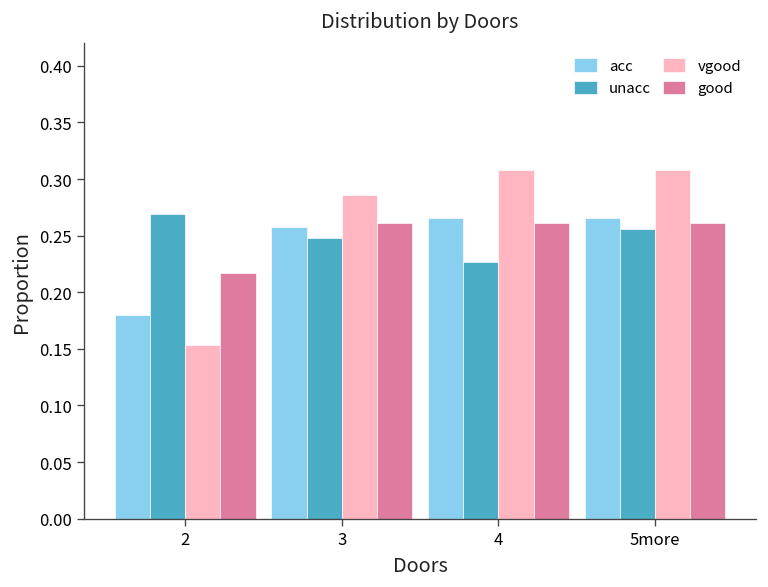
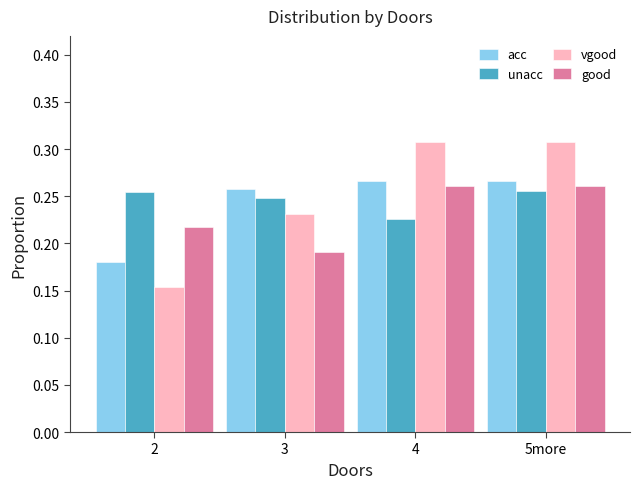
unacc, 2: 0.27 -> 0.25
vgood, 3: 0.29 -> 0.23
good, 3: 0.26 -> 0.19
